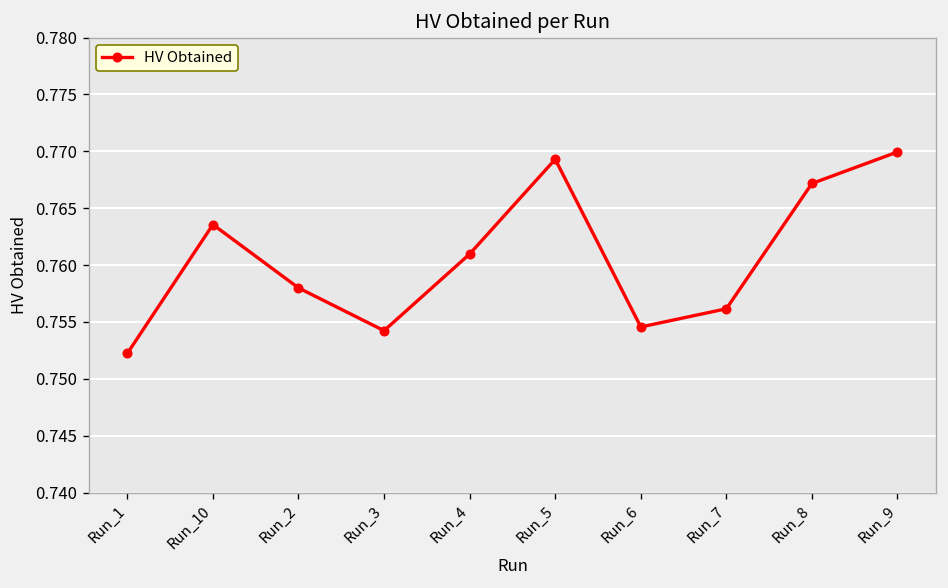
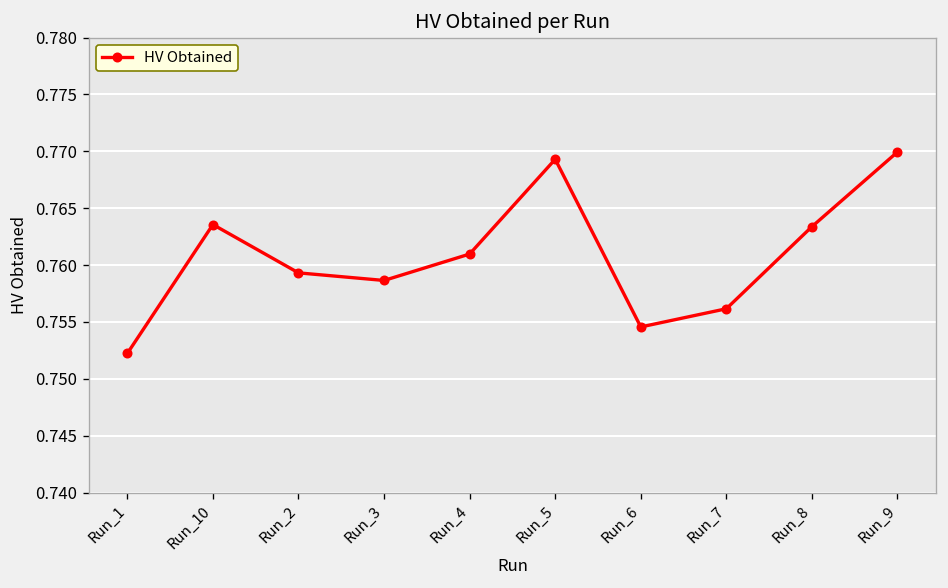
Run_2: 0.758 -> 0.759
Run_3: 0.754 -> 0.759
Run_8: 0.767 -> 0.763
